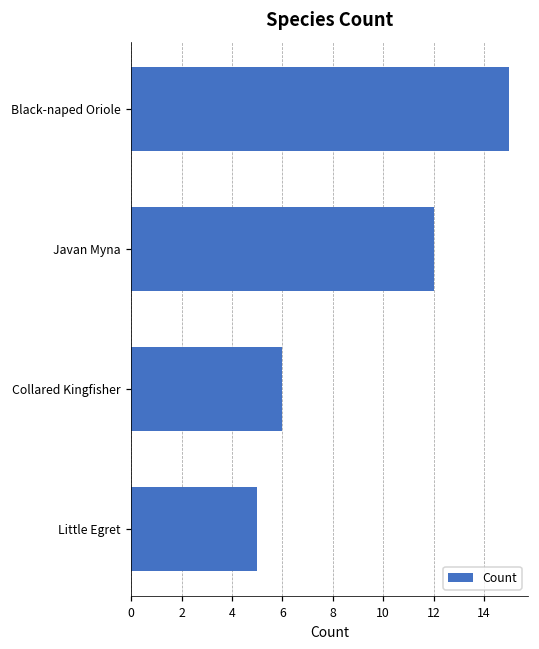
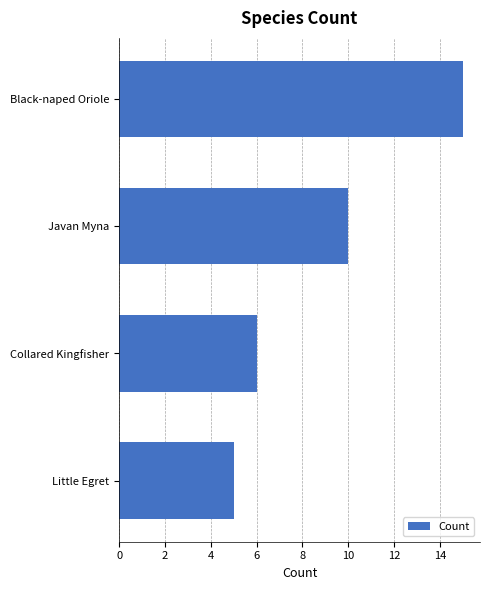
Javan Myna: 12 -> 10
